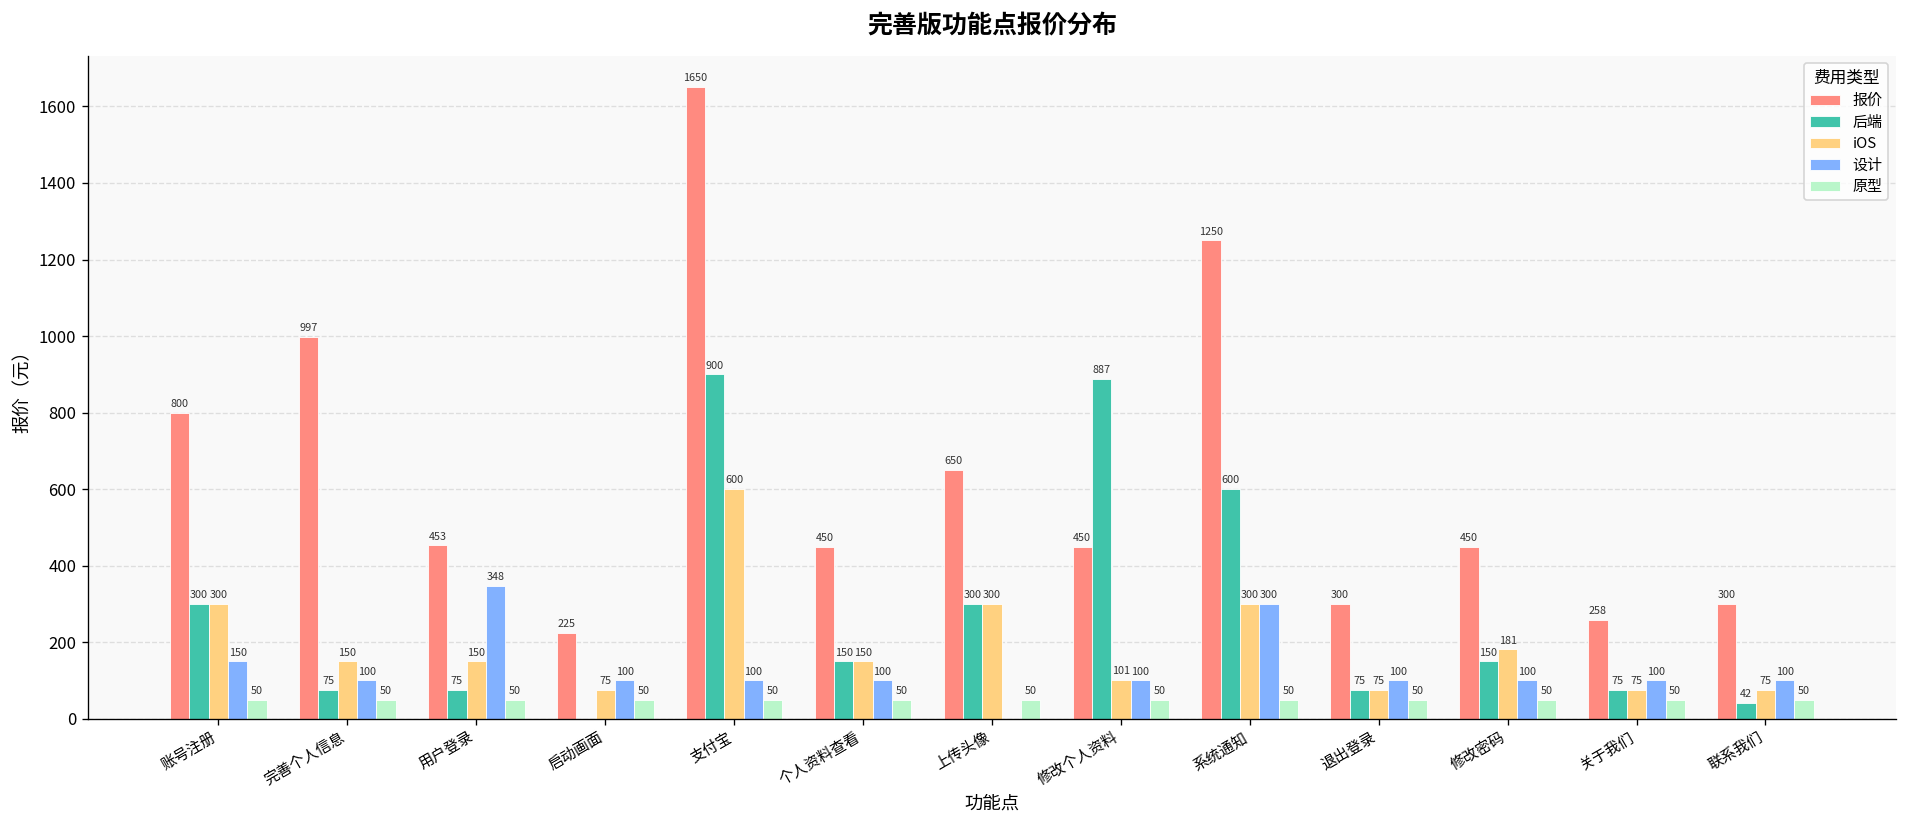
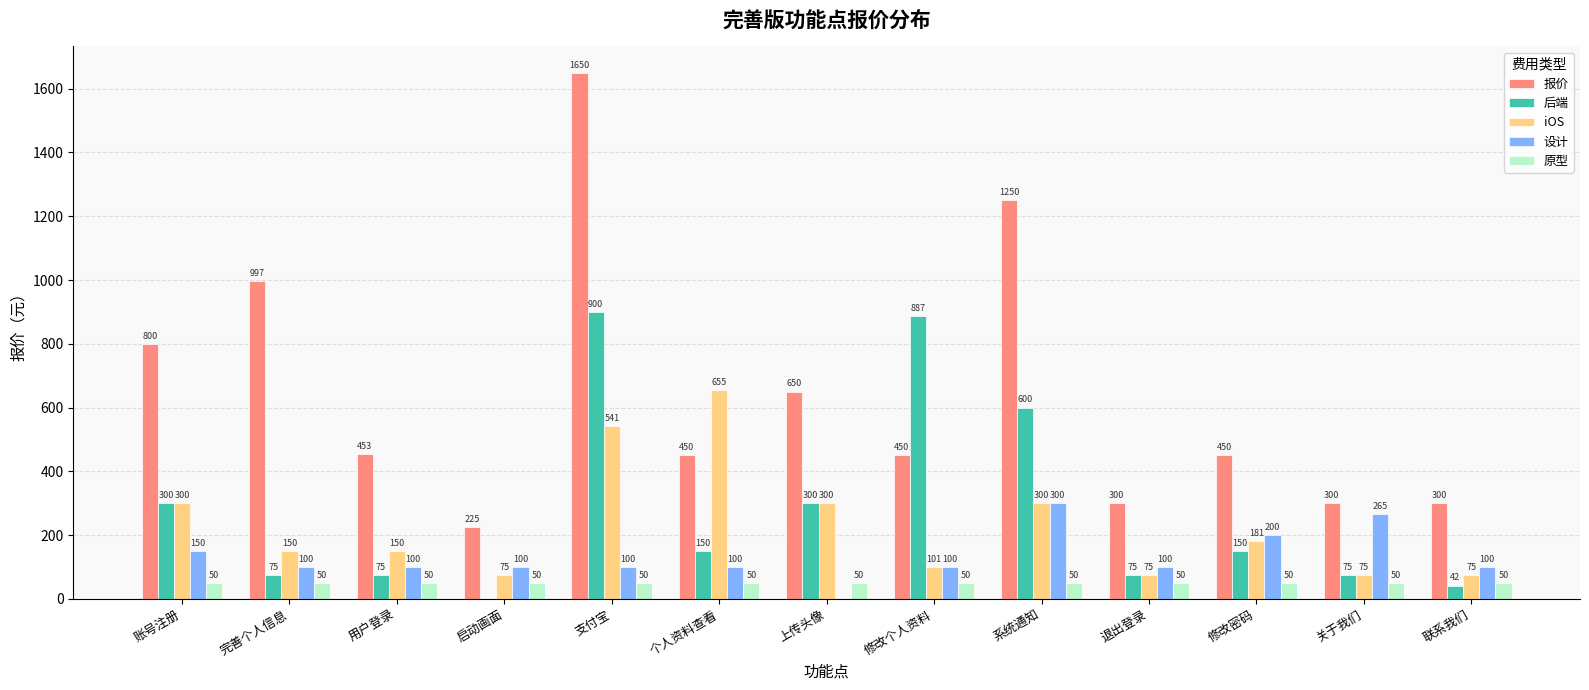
设计, 用户登录: 348 -> 100
iOS, 支付宝: 600 -> 541
iOS, 个人资料查看: 150 -> 655
设计, 修改密码: 100 -> 200
报价, 关于我们: 258 -> 300
设计, 关于我们: 100 -> 265
